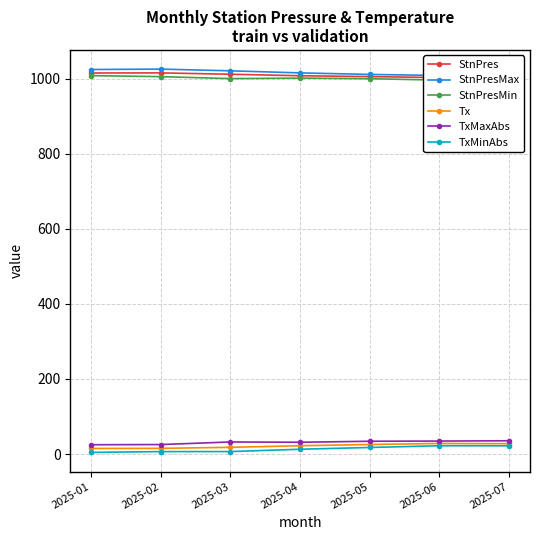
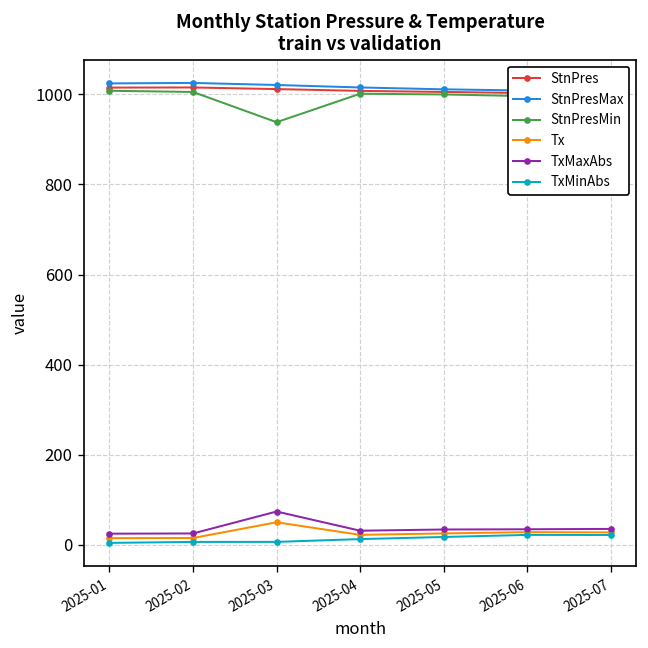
StnPresMin, 2025-03: 1000 -> 940
Tx, 2025-03: 20 -> 50
TxMaxAbs, 2025-03: 30 -> 70
